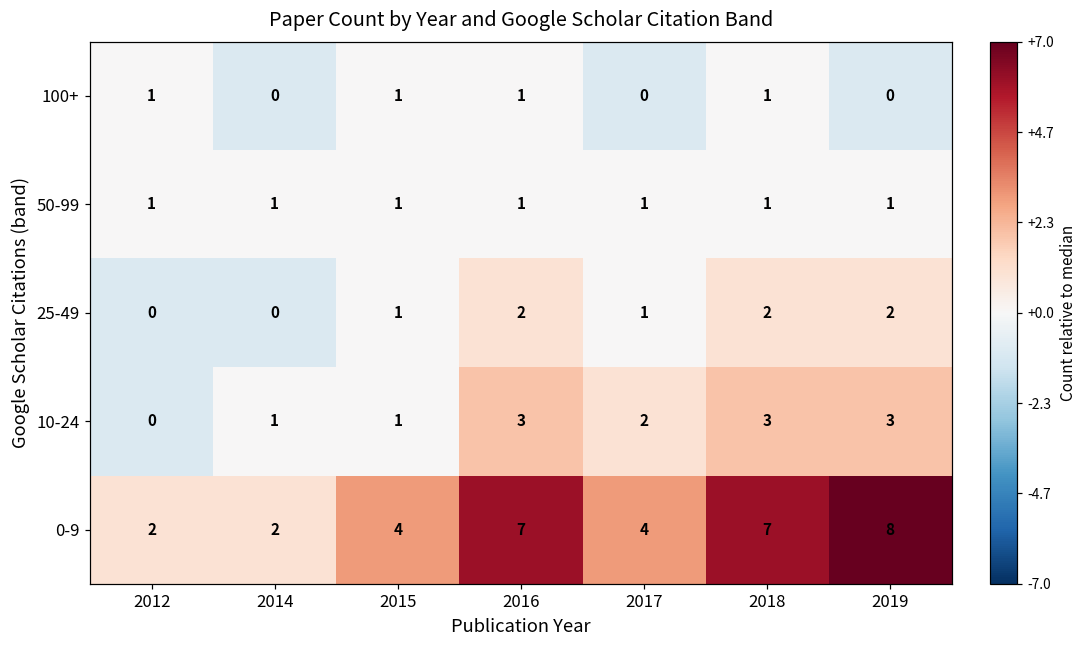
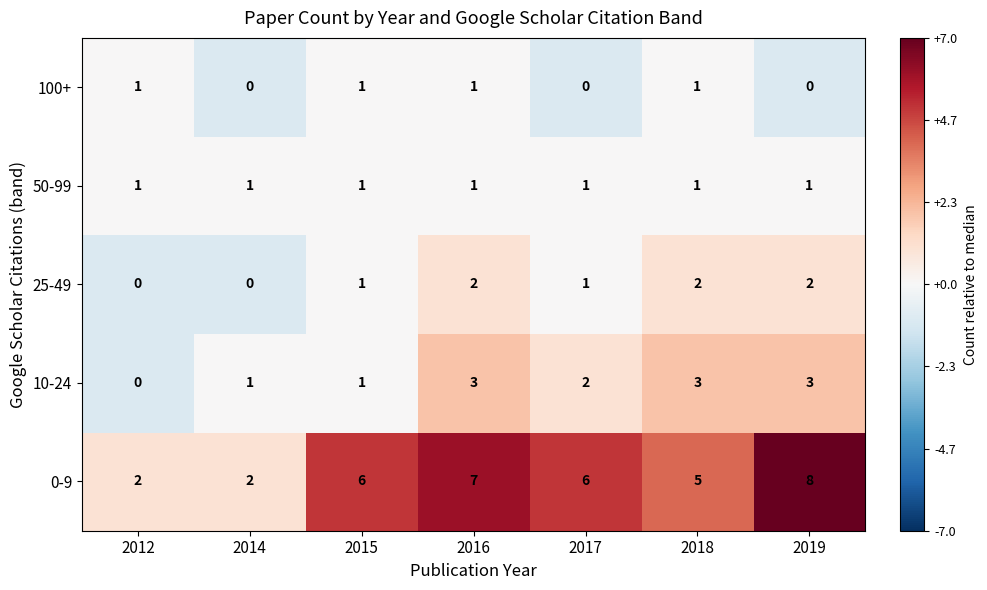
0-9, 2015: 4 -> 6
0-9, 2017: 4 -> 6
0-9, 2018: 7 -> 5
